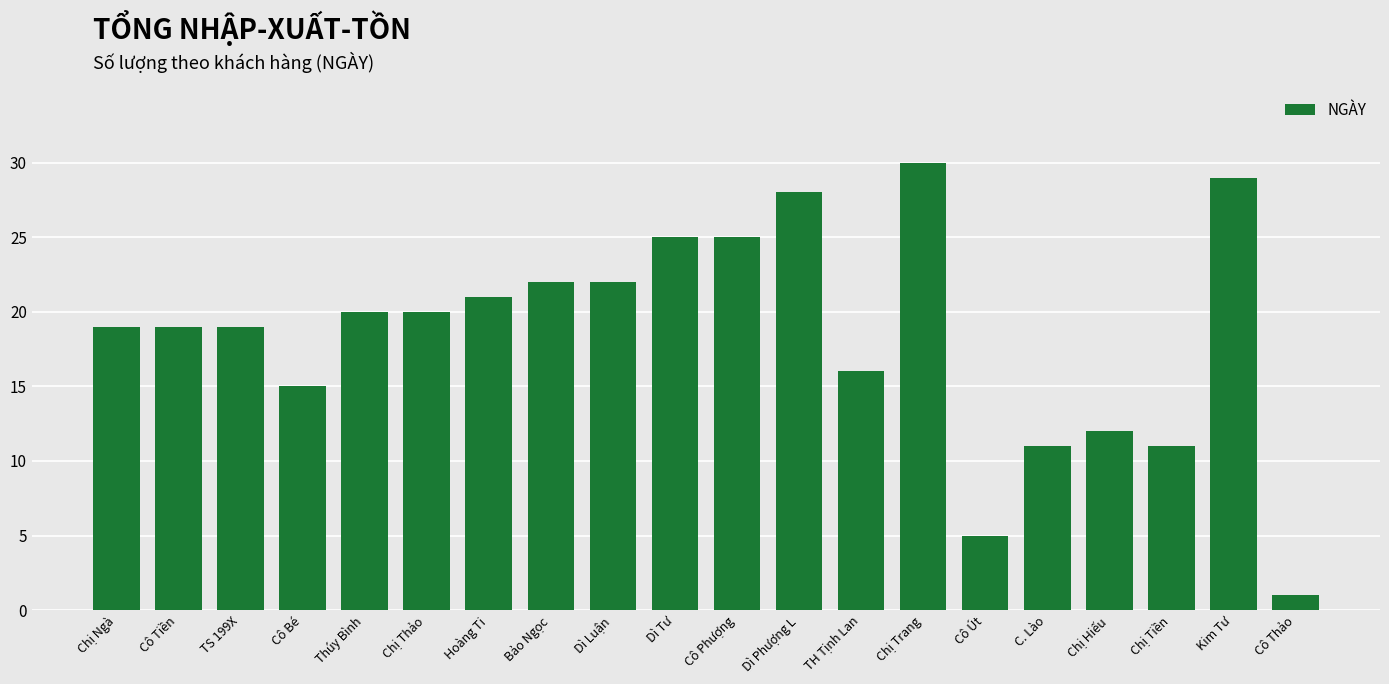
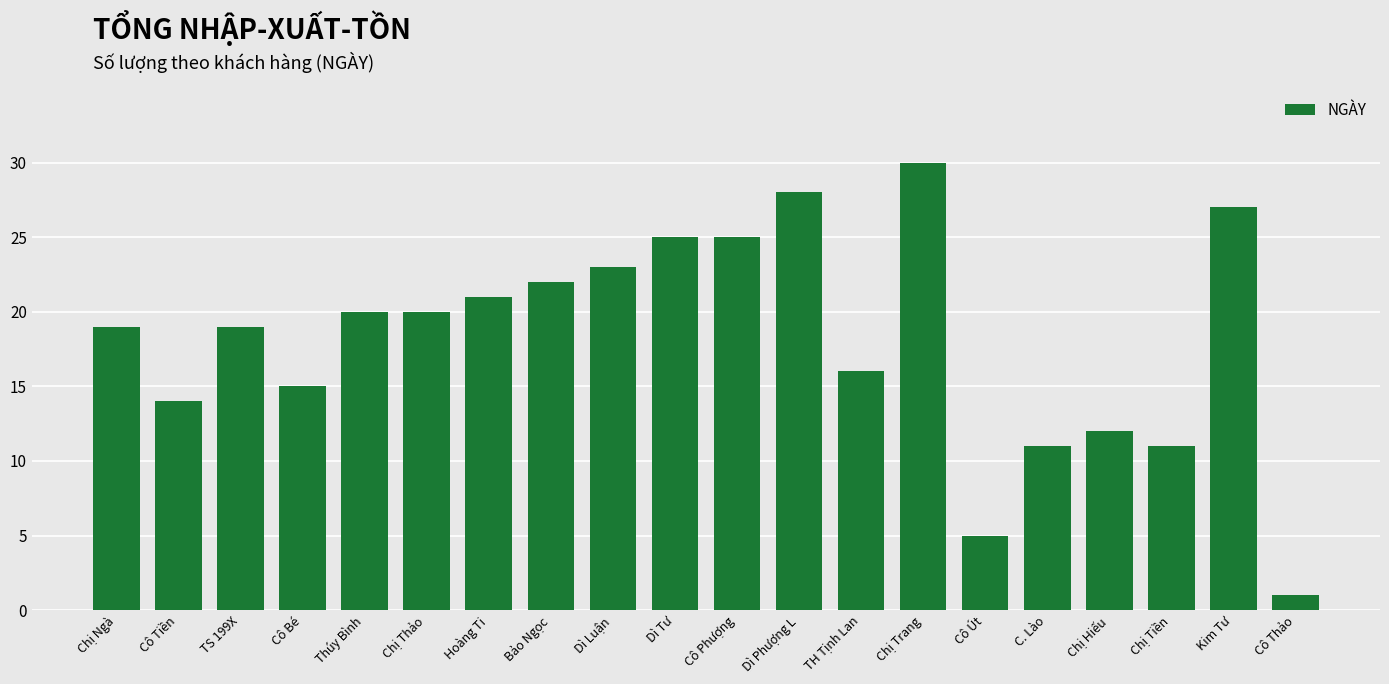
Cô Tiền: 19 -> 14
Dì Luận: 22 -> 23
Kim Tư: 29 -> 27
